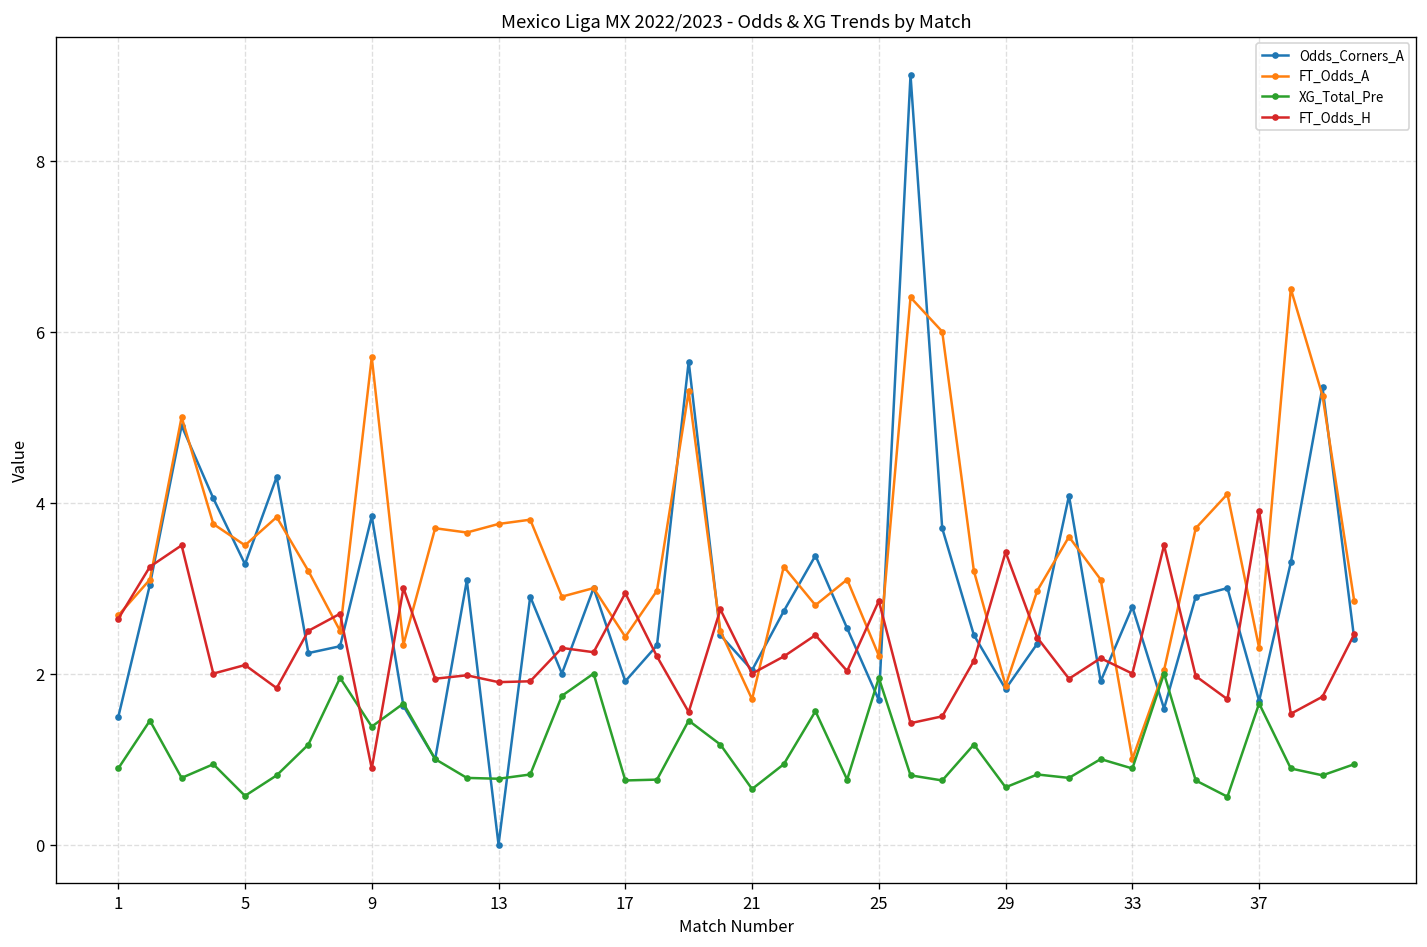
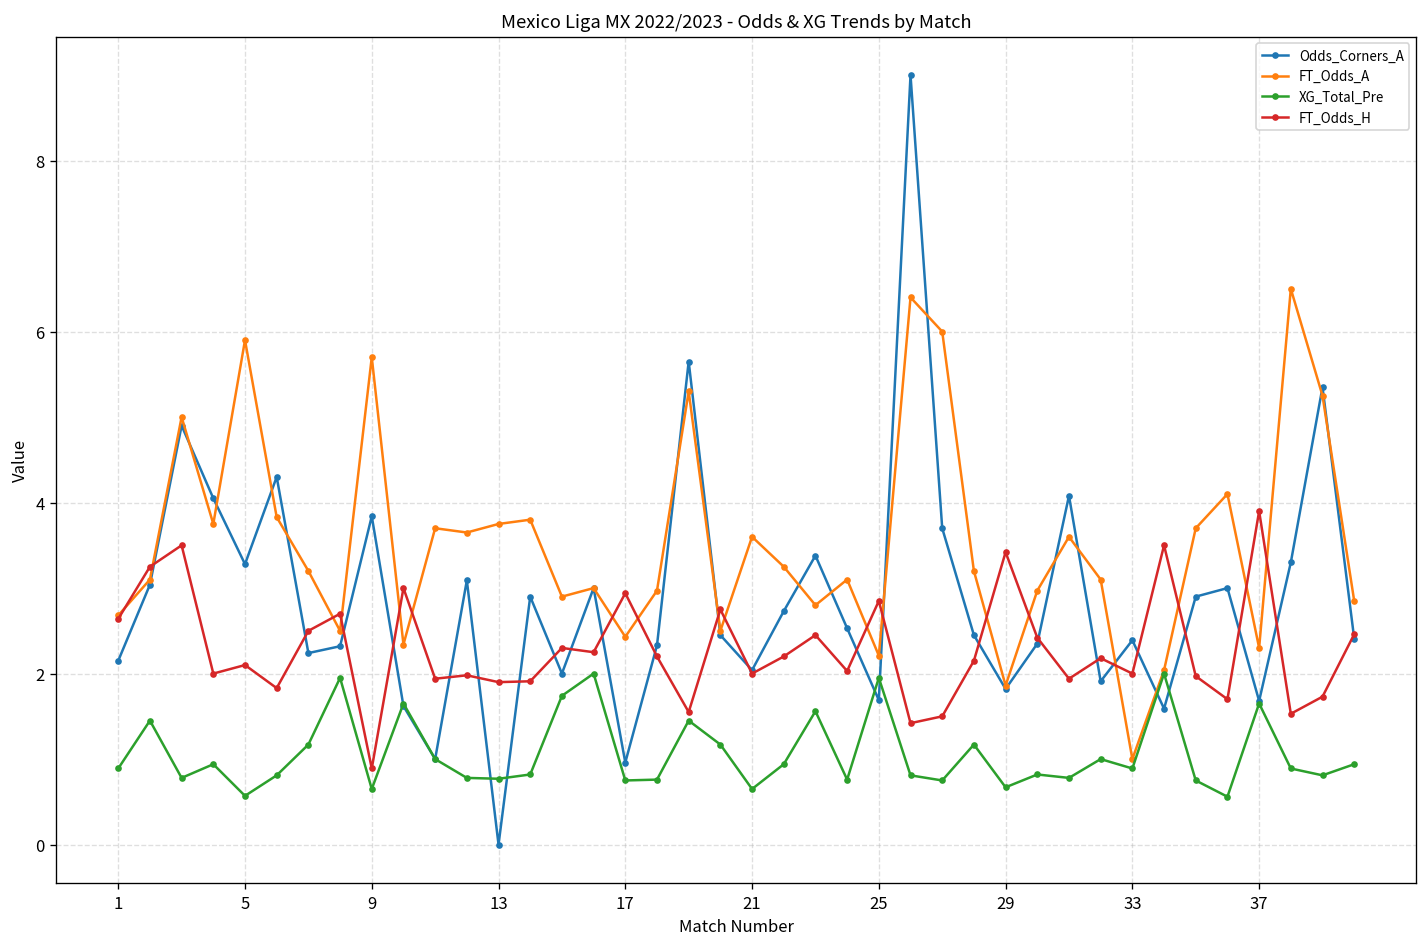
Odds_Corners_A, 1: 1.5 -> 2.2
FT_Odds_A, 5: 3.5 -> 5.9
XG_Total_Pre, 9: 1.4 -> 0.7
Odds_Corners_A, 17: 1.9 -> 1.0
FT_Odds_A, 21: 1.7 -> 3.6
Odds_Corners_A, 33: 2.8 -> 2.4
